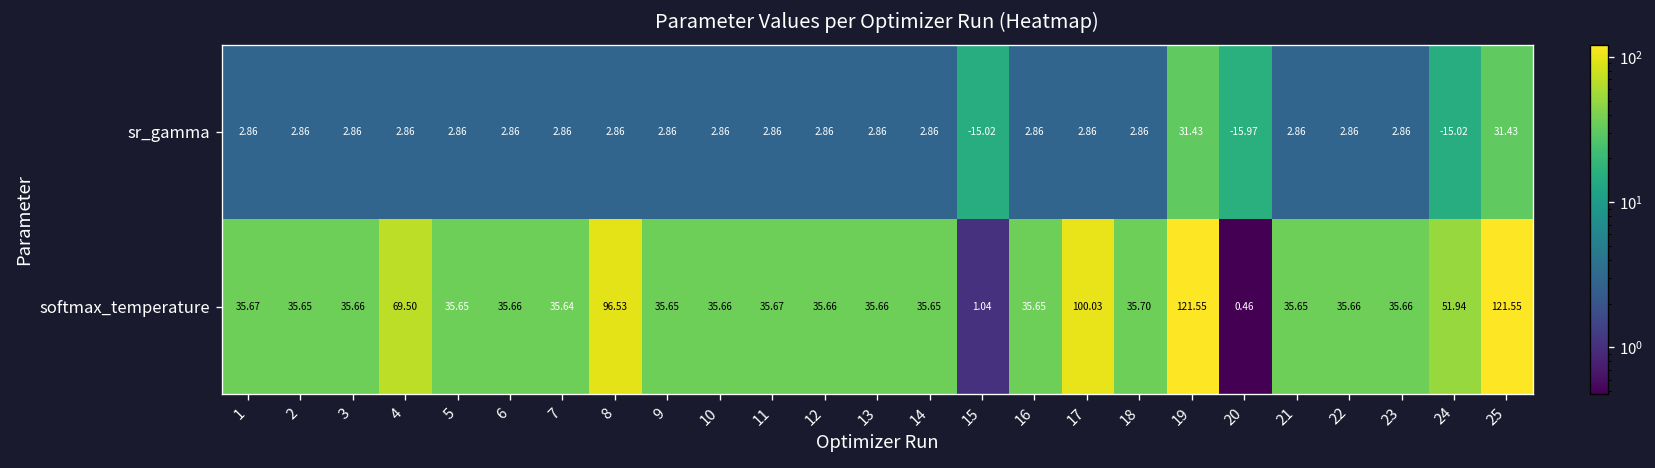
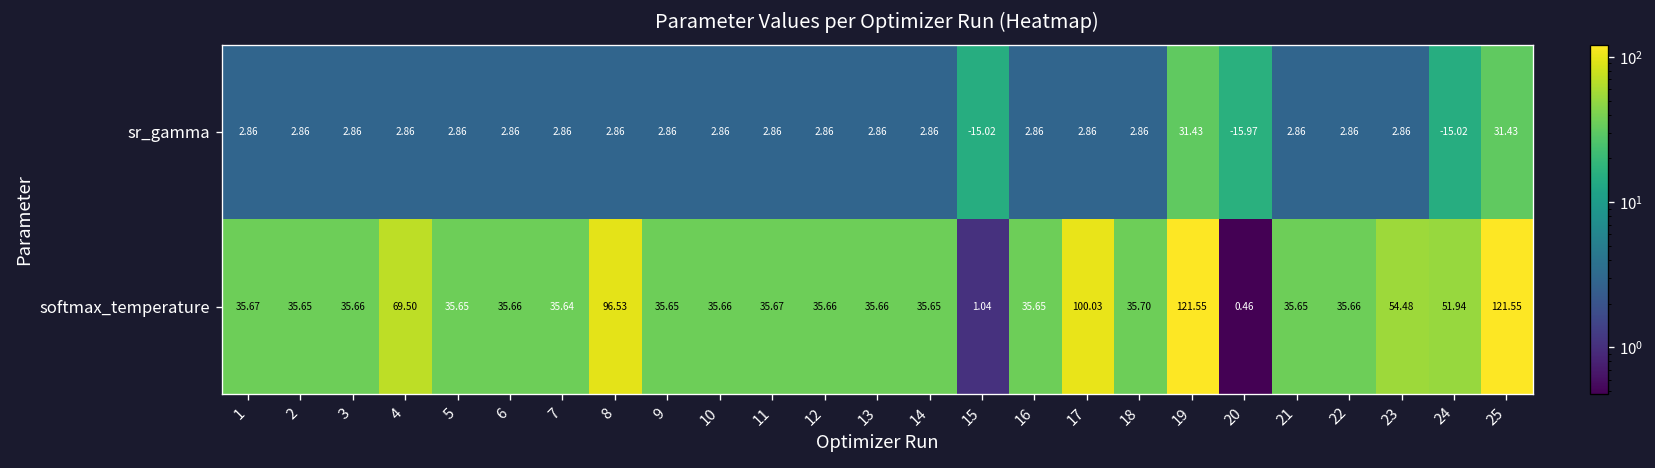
softmax_temperature, 23: 35.66 -> 54.48
